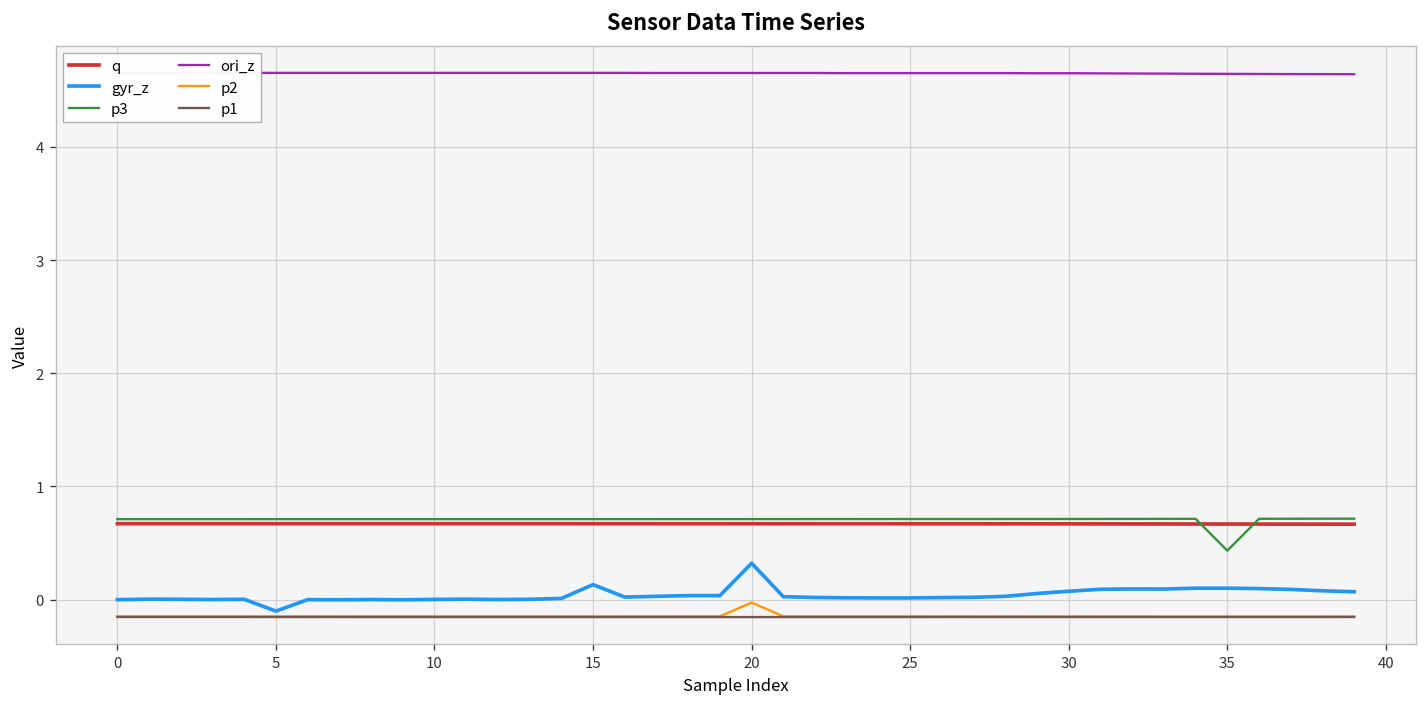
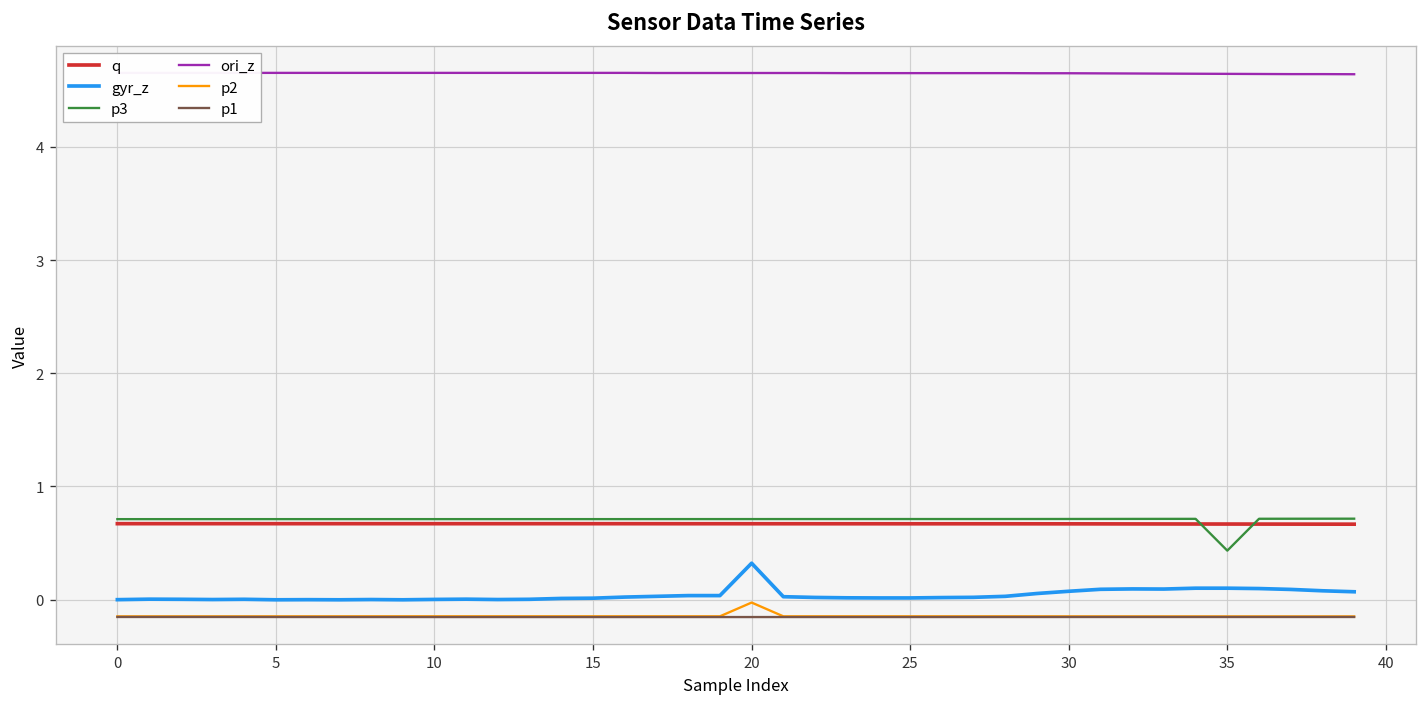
gyr_z, 5: -0.1 -> 0.0
gyr_z, 15: 0.1 -> 0.0
